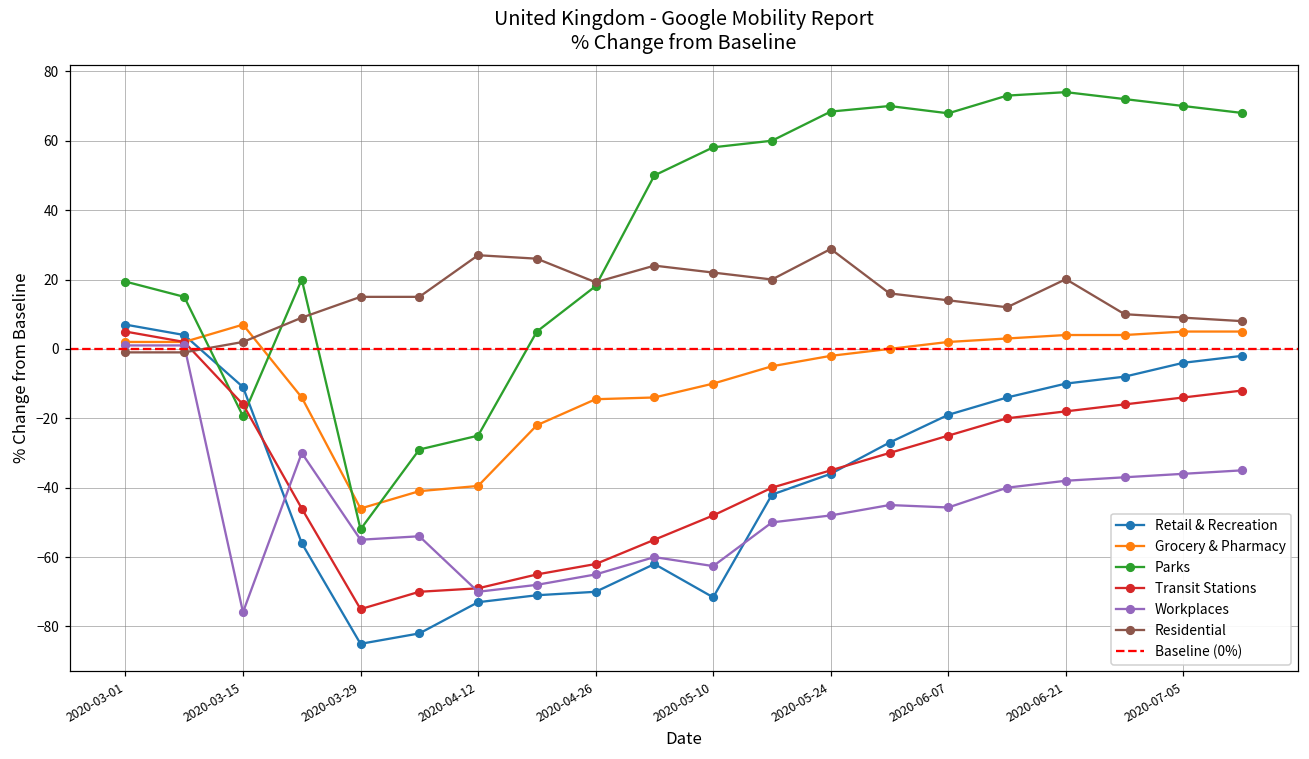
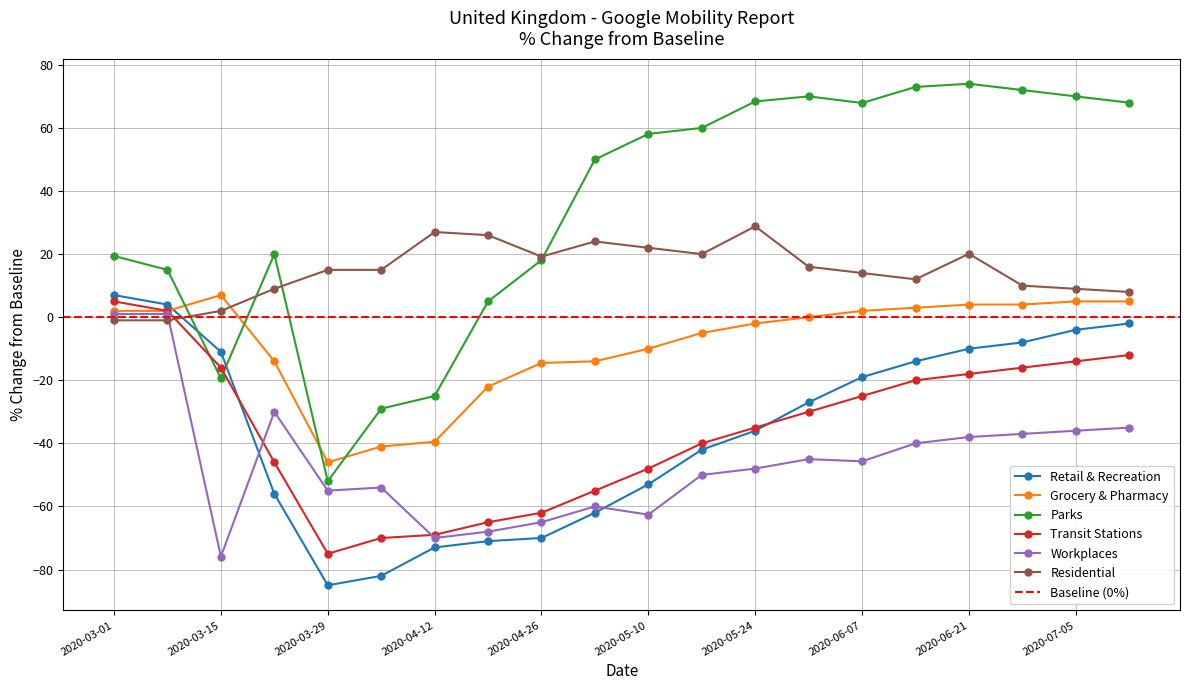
Retail & Recreation, 2020-05-10: -72 -> -53
